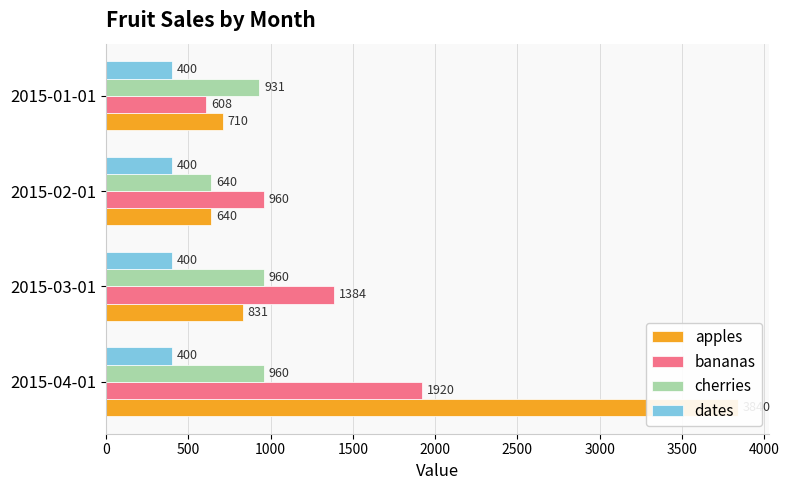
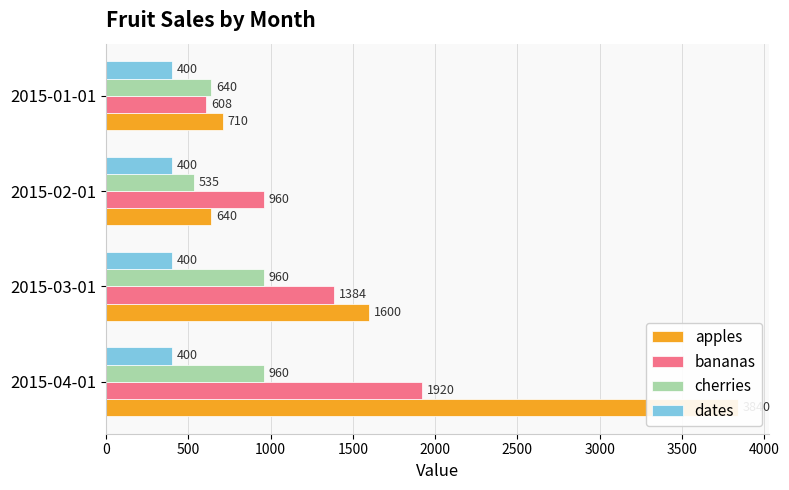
cherries, 2015-01-01: 931 -> 640
cherries, 2015-02-01: 640 -> 535
apples, 2015-03-01: 831 -> 1600
